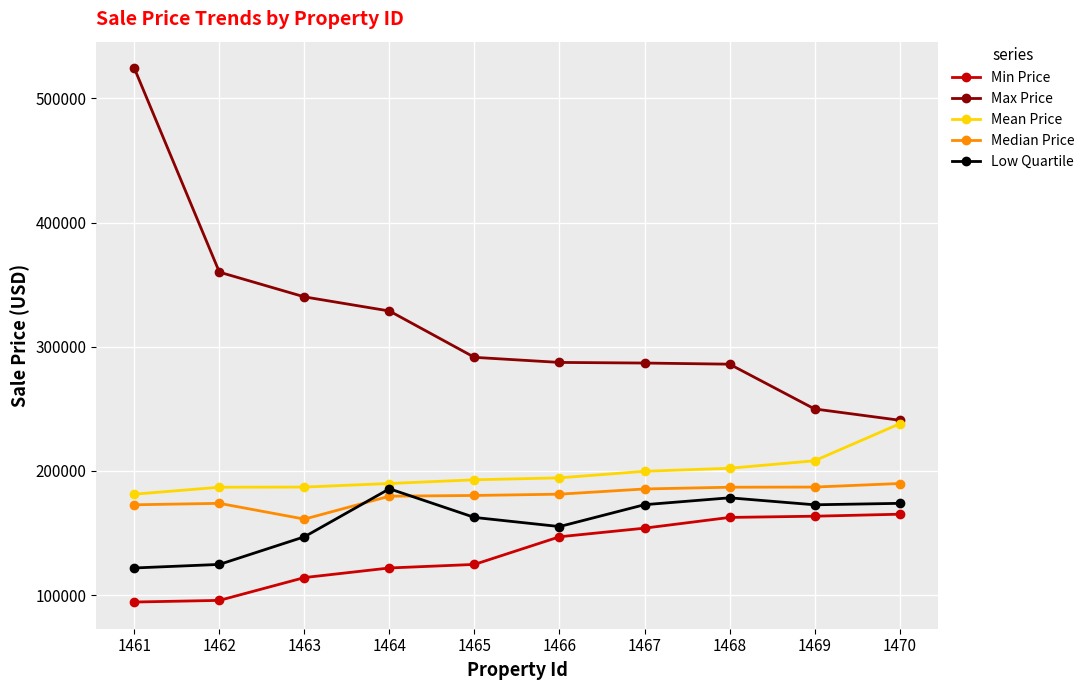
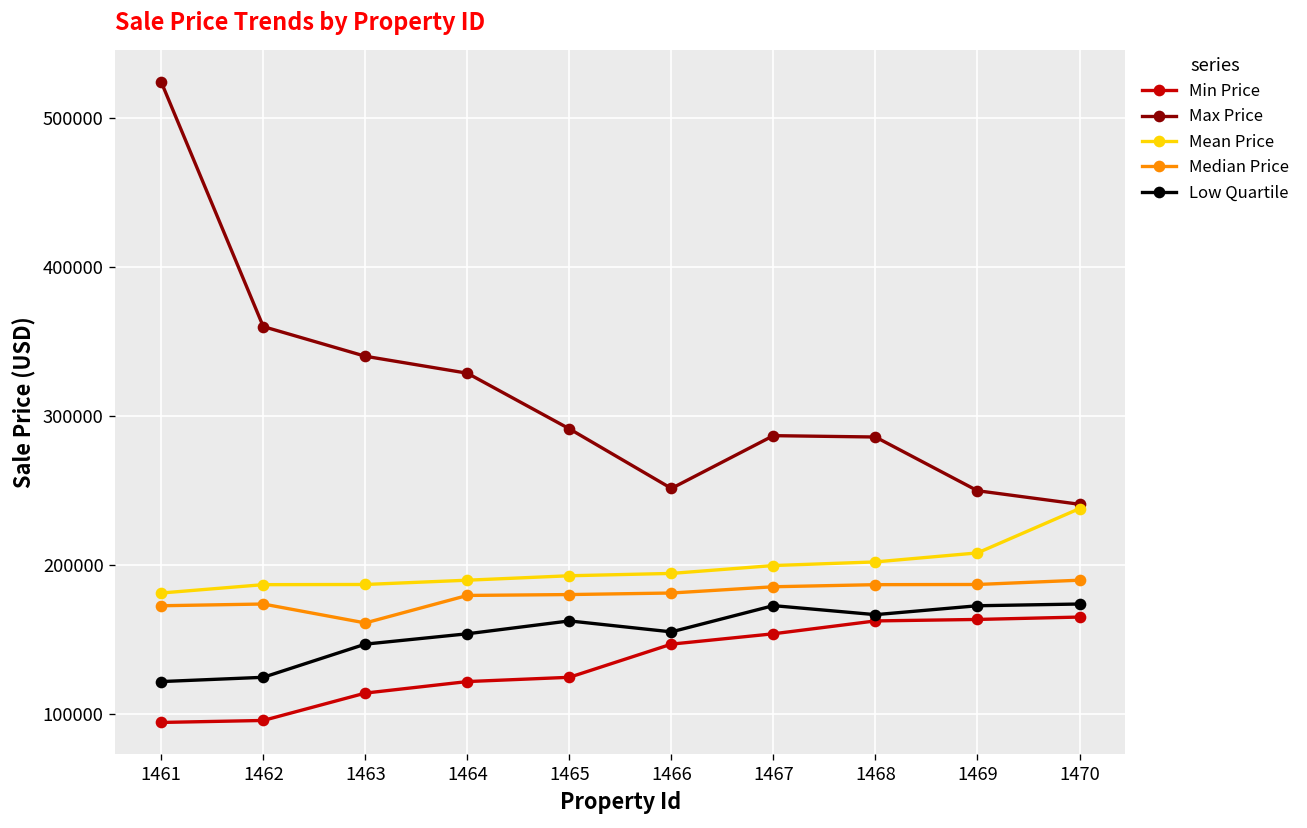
Low Quartile, 1464: 186000 -> 154000
Max Price, 1466: 287000 -> 251000
Low Quartile, 1468: 178000 -> 167000
